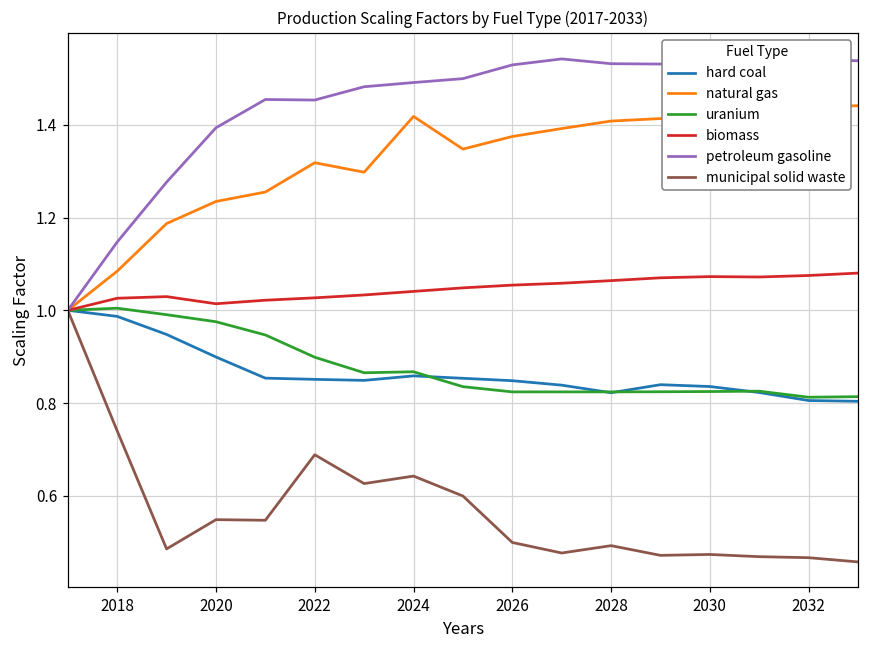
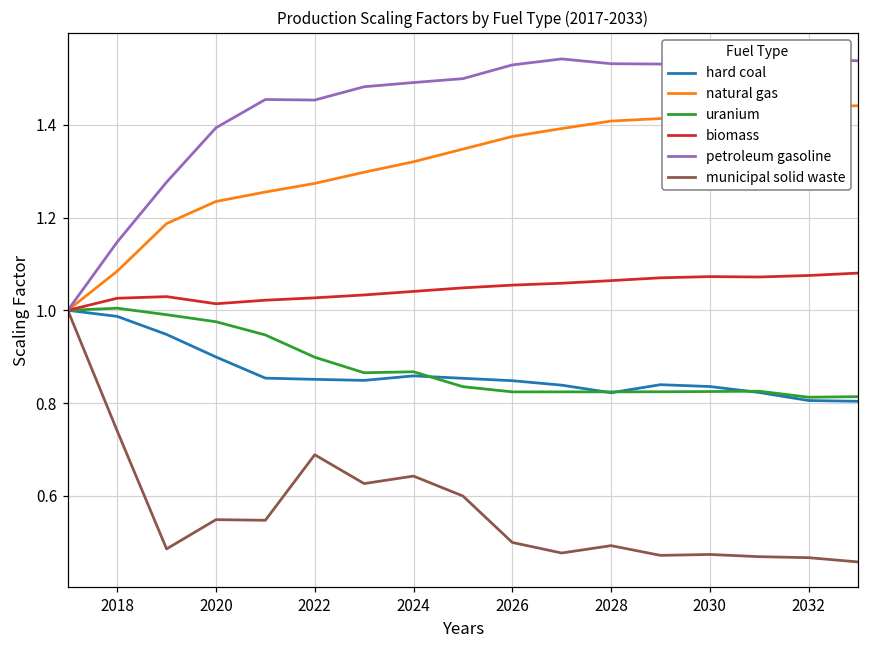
natural gas, 2022: 1.32 -> 1.27
natural gas, 2024: 1.42 -> 1.32
